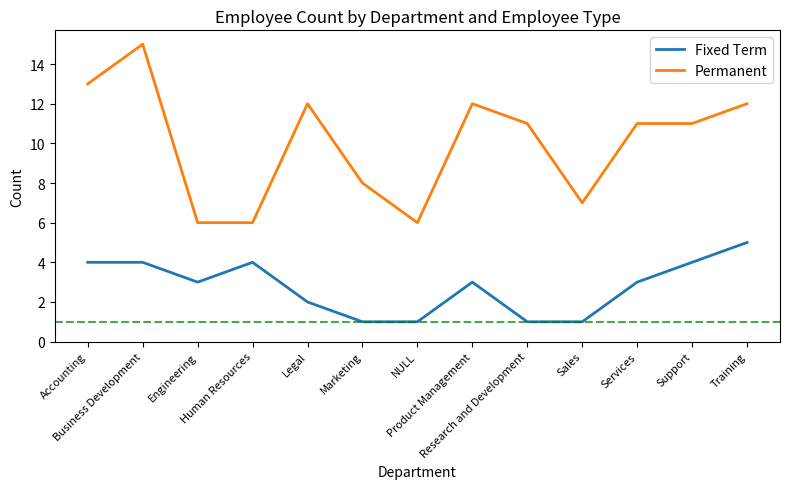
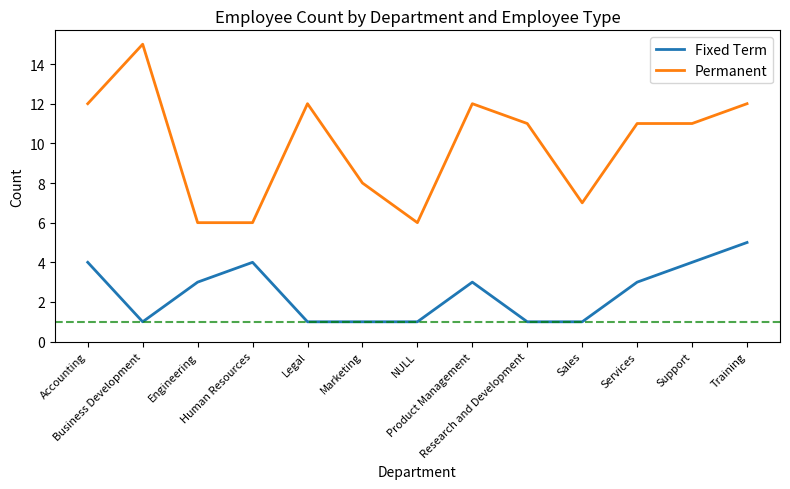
Permanent, Accounting: 13 -> 12
Fixed Term, Business Development: 4 -> 1
Fixed Term, Legal: 2 -> 1
